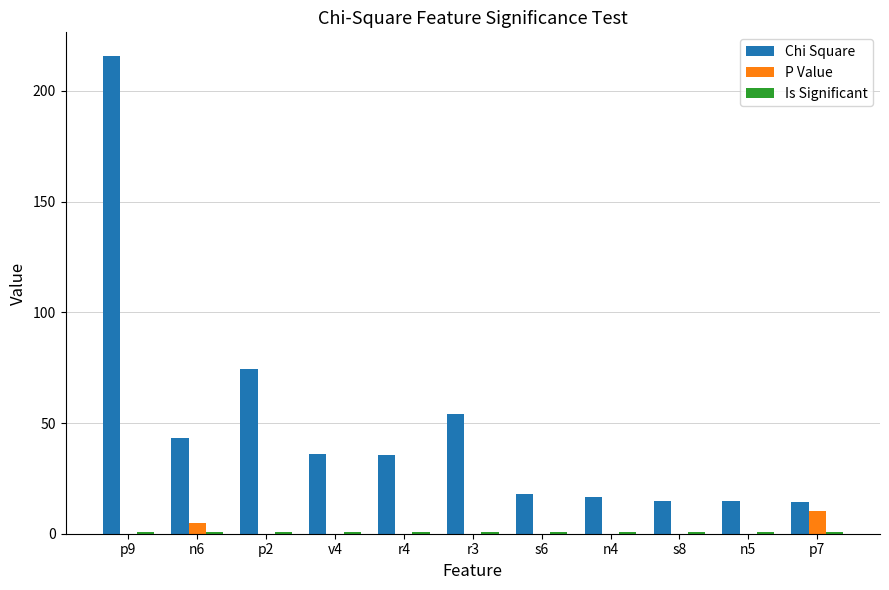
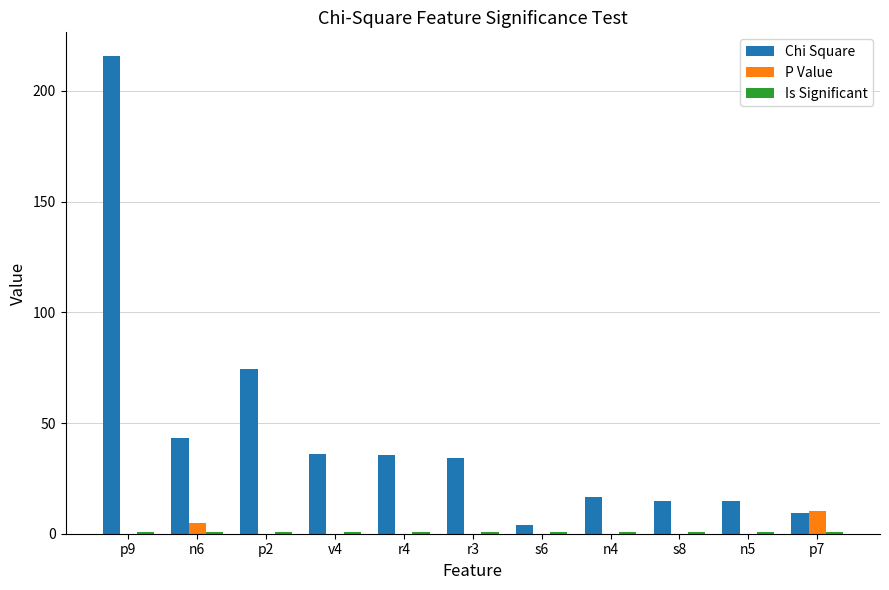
Chi Square, r3: 54 -> 34
Chi Square, s6: 18 -> 4
Chi Square, p7: 14 -> 9
